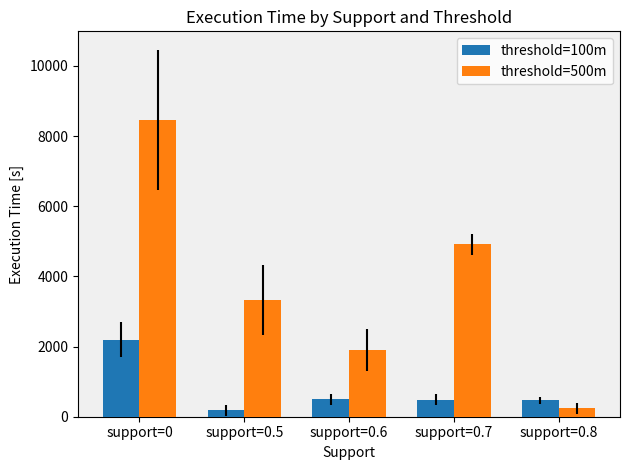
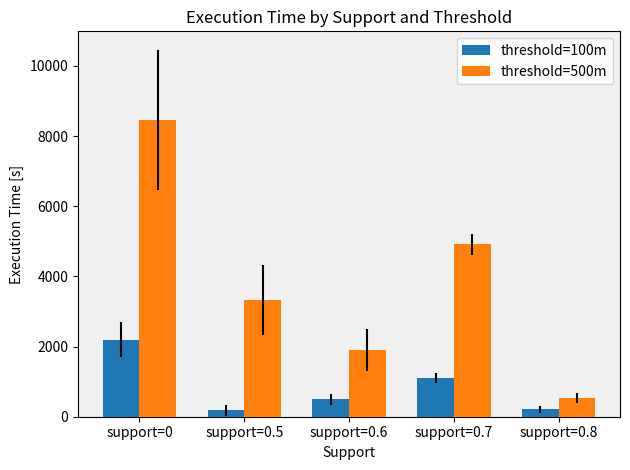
threshold=100m, support=0.7: 500 -> 1100
threshold=100m, support=0.8: 500 -> 200
threshold=500m, support=0.8: 200 -> 500
